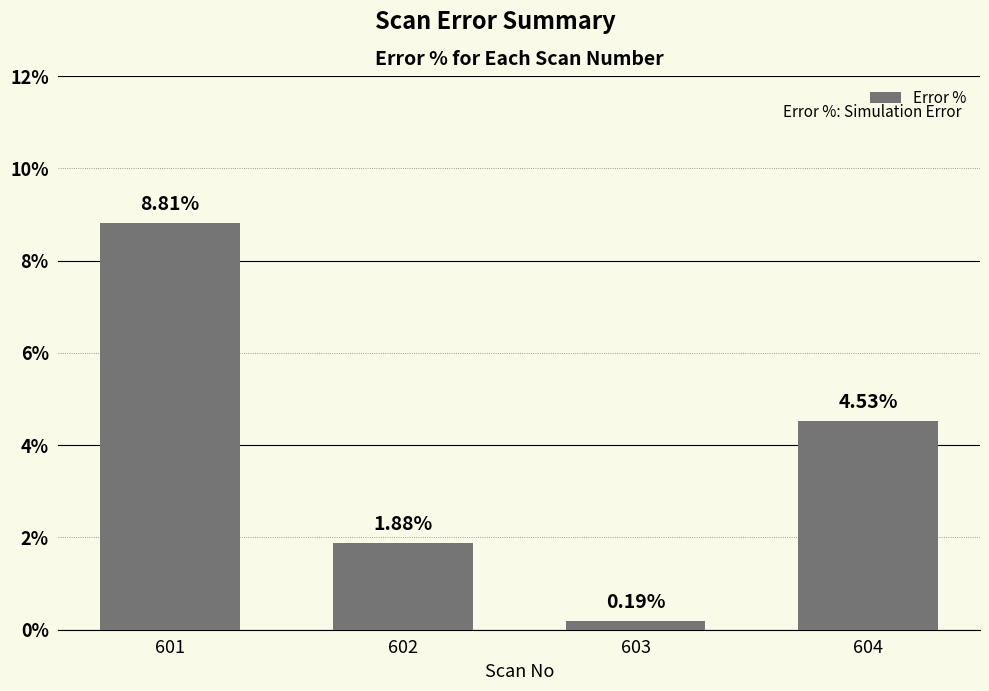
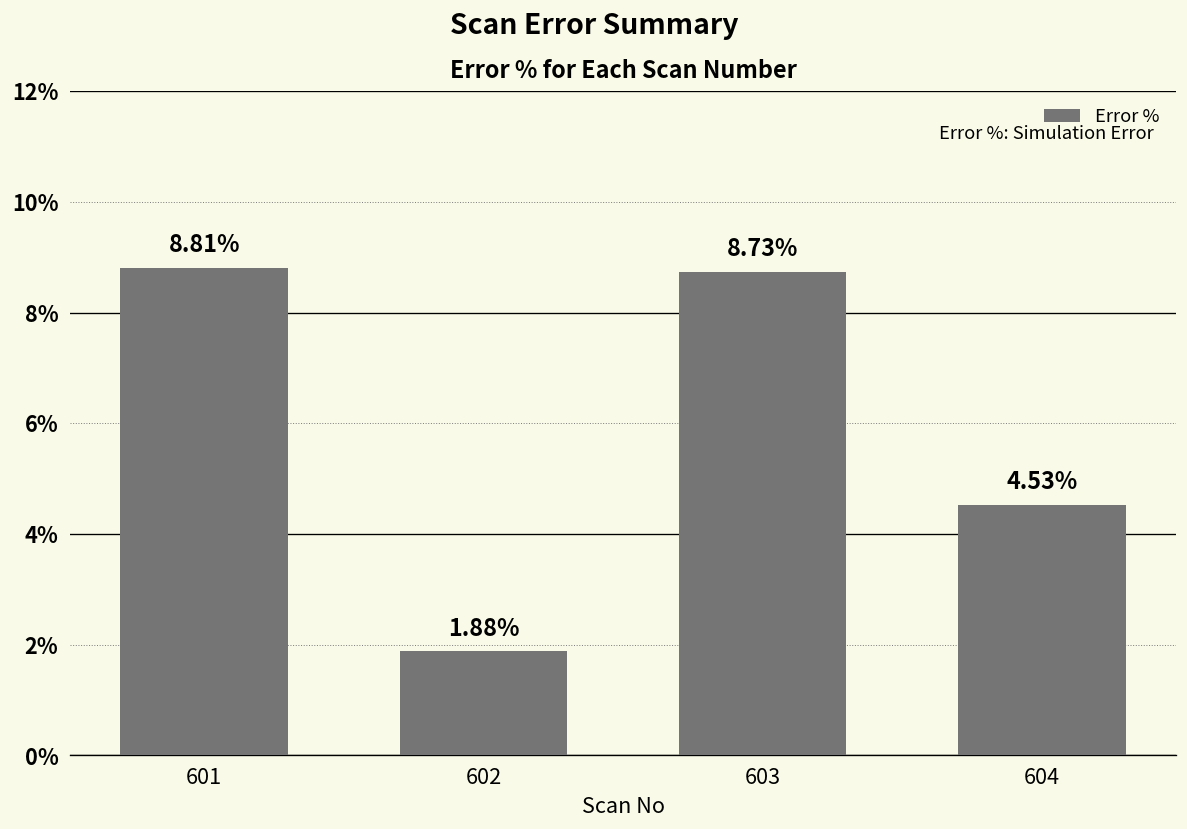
603: 0.19% -> 8.73%
